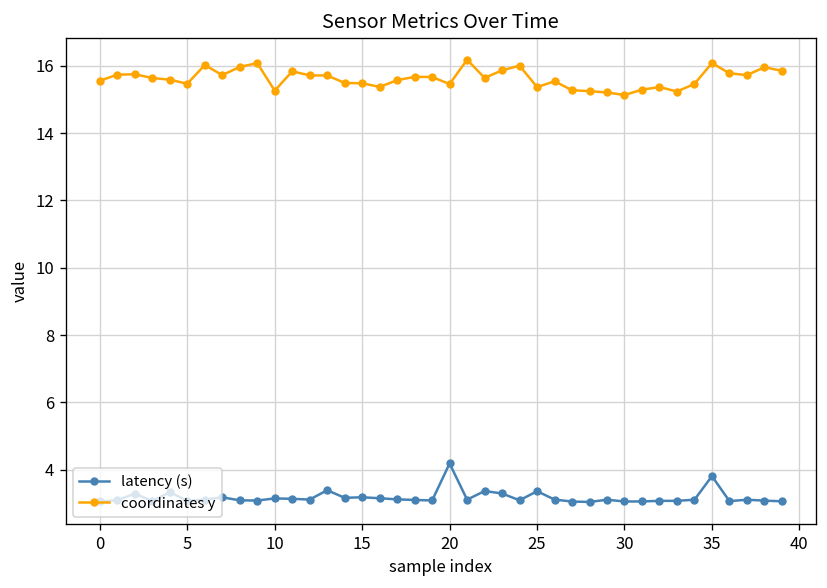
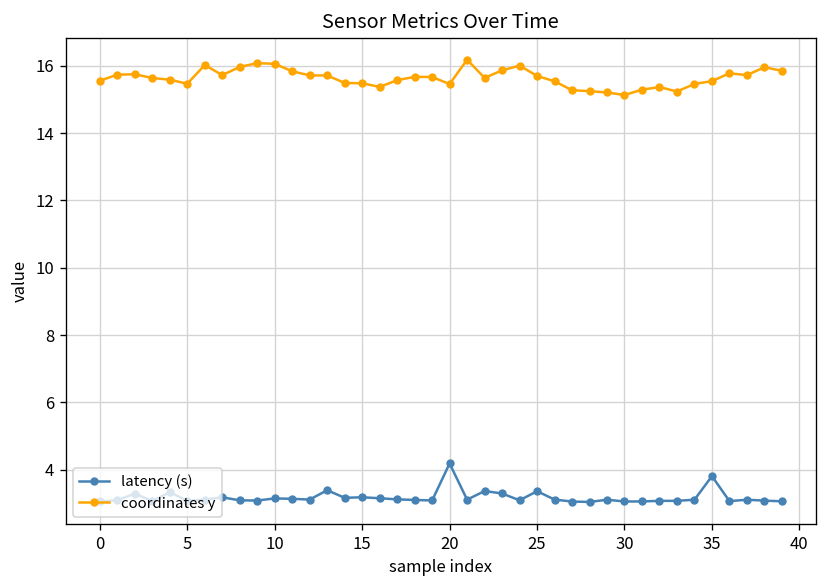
coordinates y, 10: 15.3 -> 16.1
coordinates y, 25: 15.4 -> 15.7
coordinates y, 35: 16.1 -> 15.5
